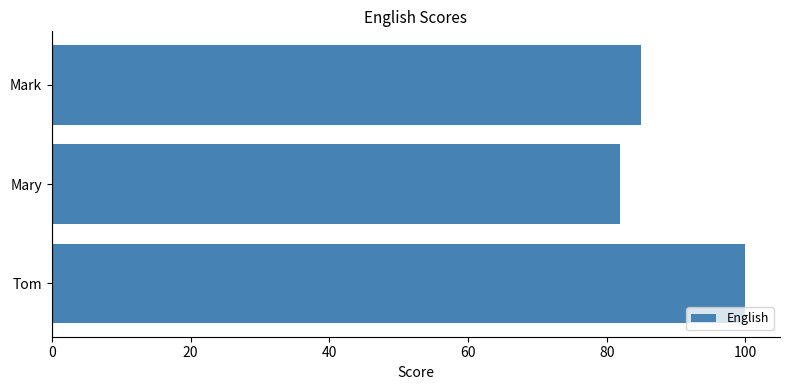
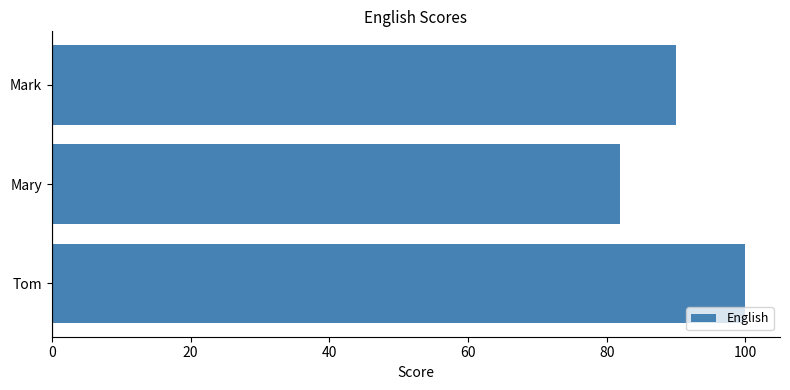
Mark: 85 -> 90
